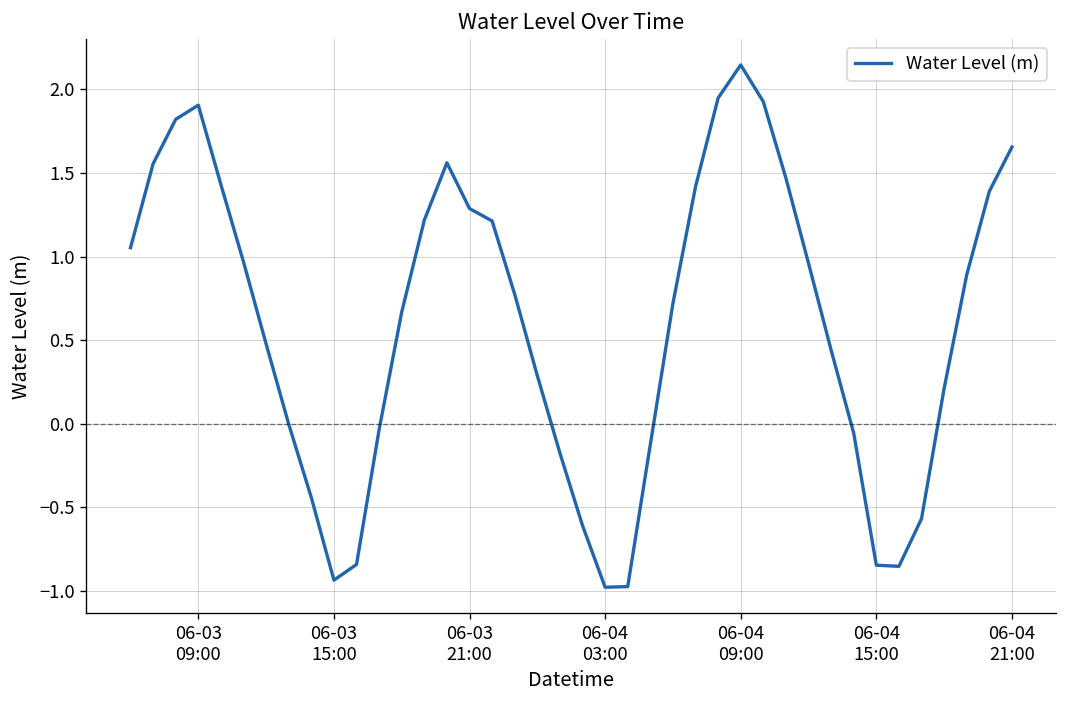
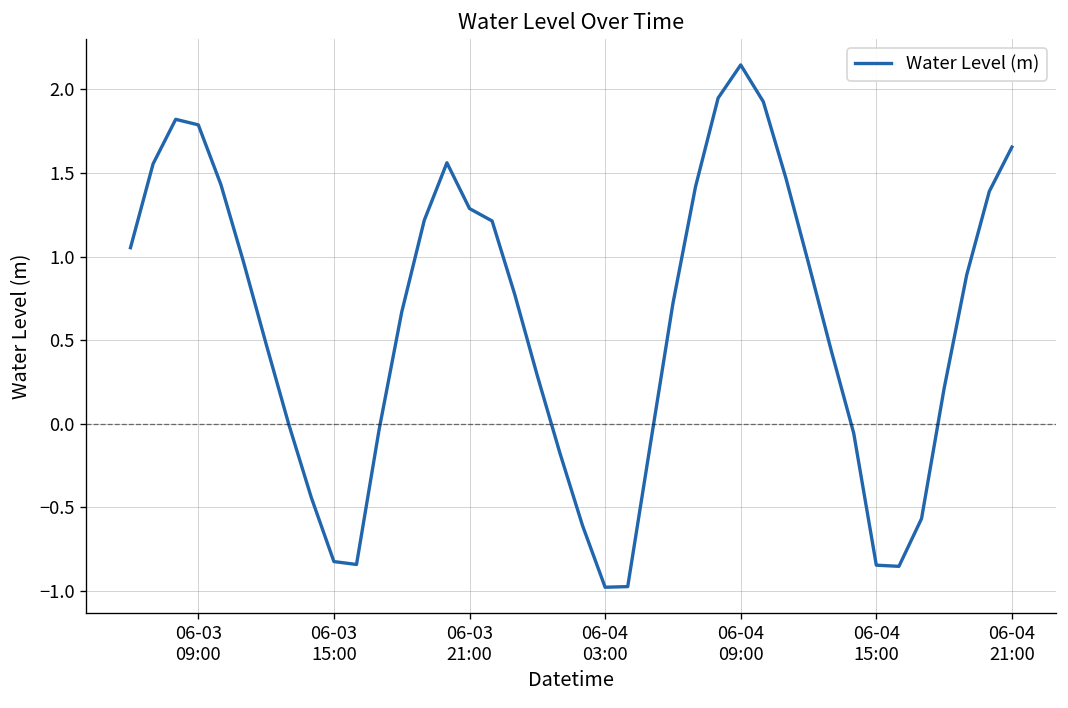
06-03 09:00: 1.91 -> 1.79
06-03 15:00: -0.94 -> -0.82
